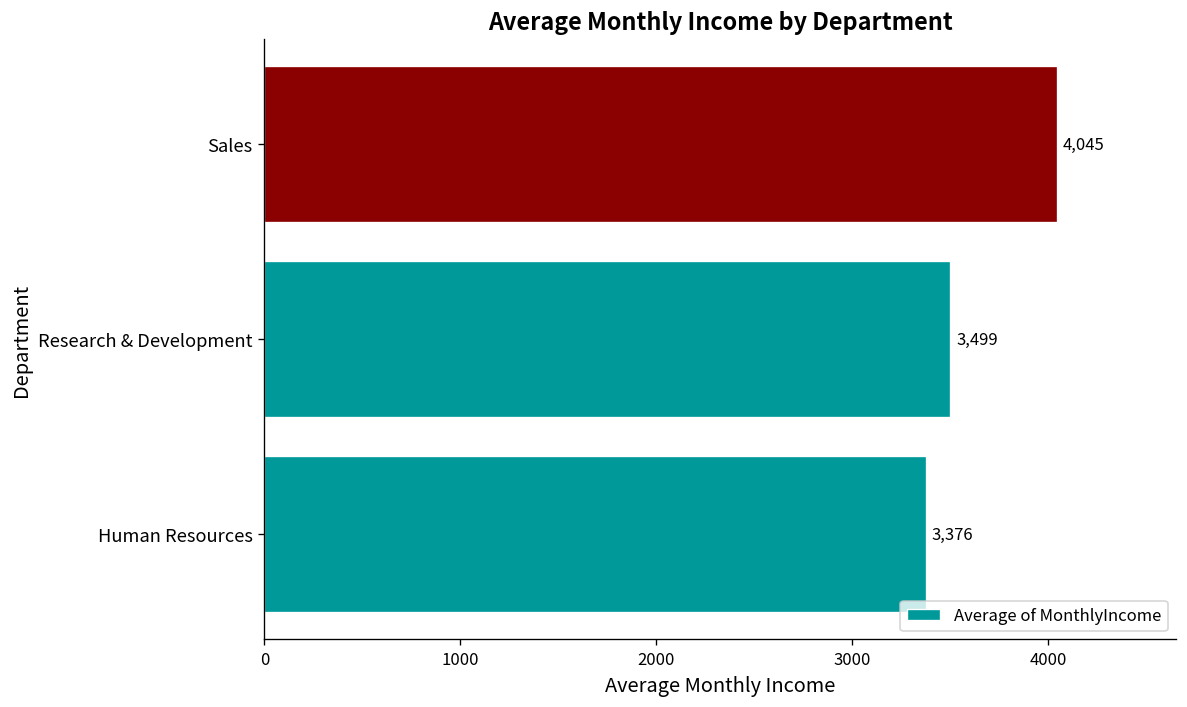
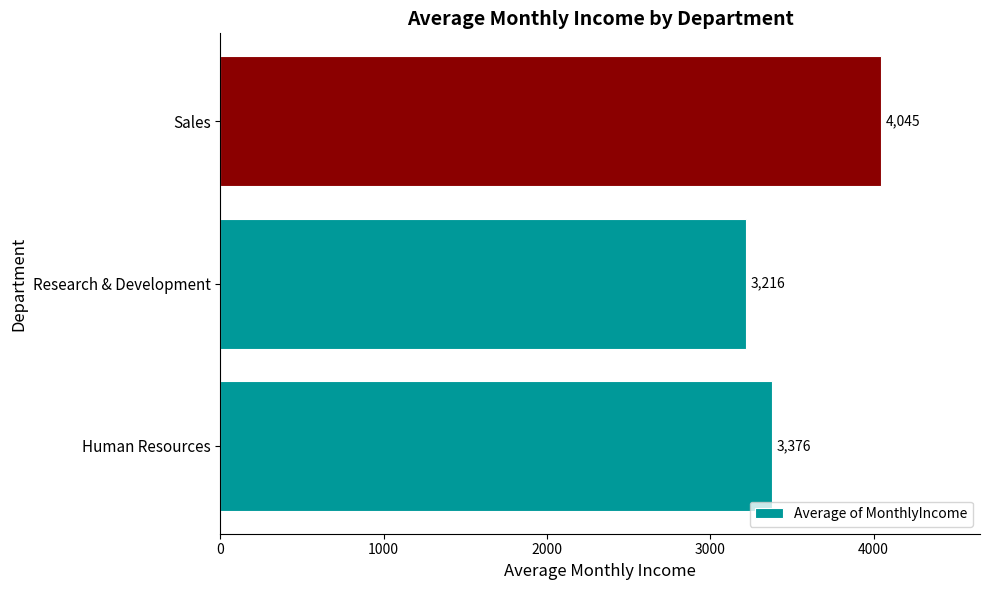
Research & Development: 3,499 -> 3,216
